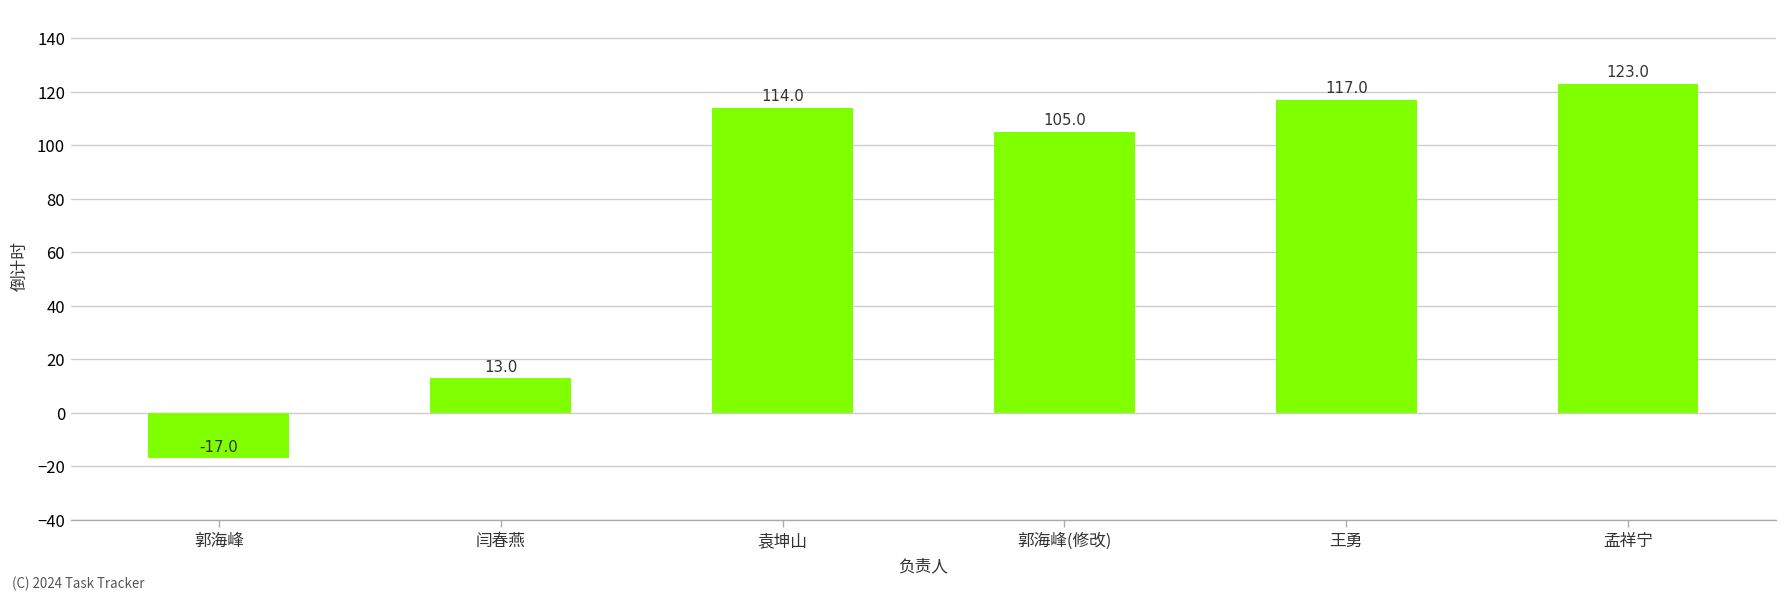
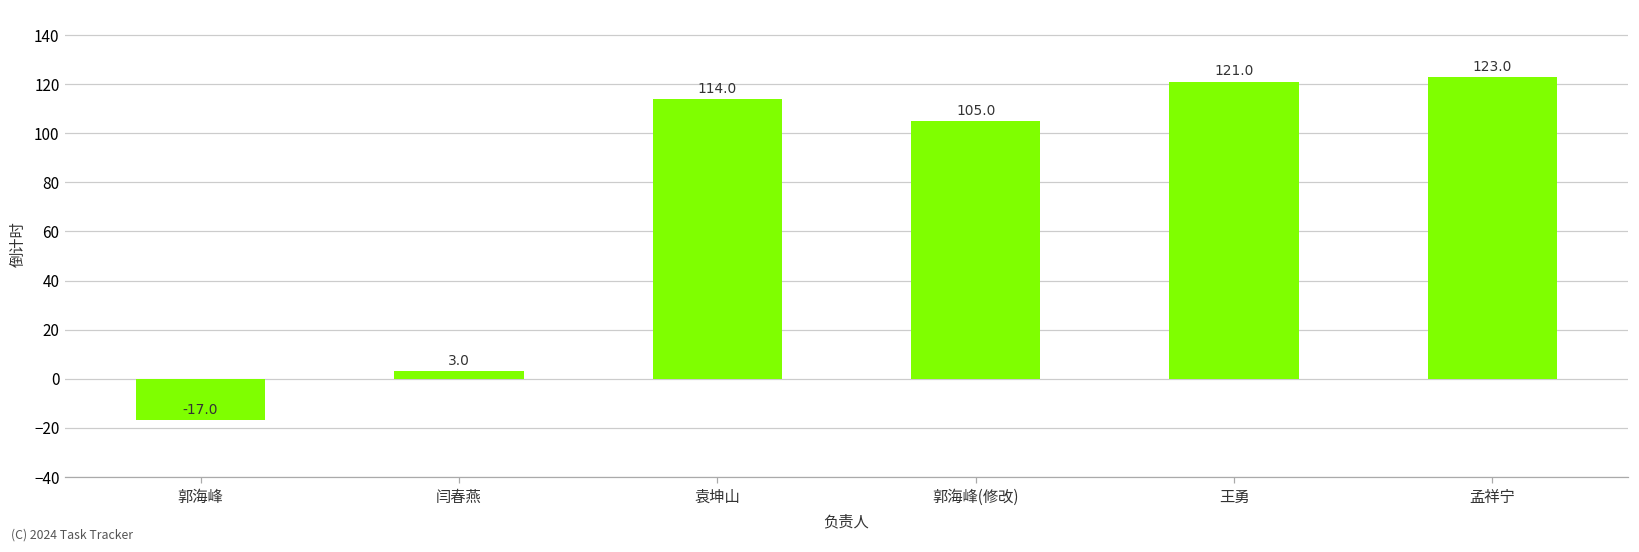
闫春燕: 13.0 -> 3.0
王勇: 117.0 -> 121.0
